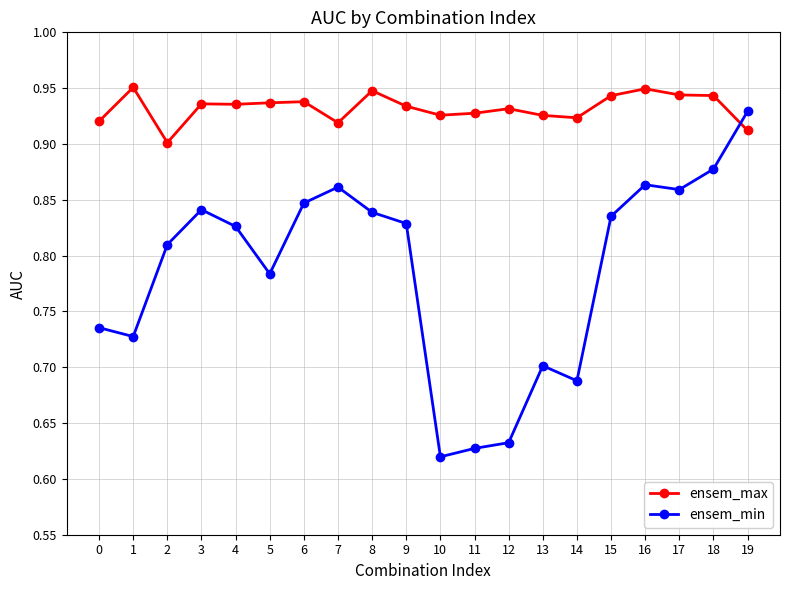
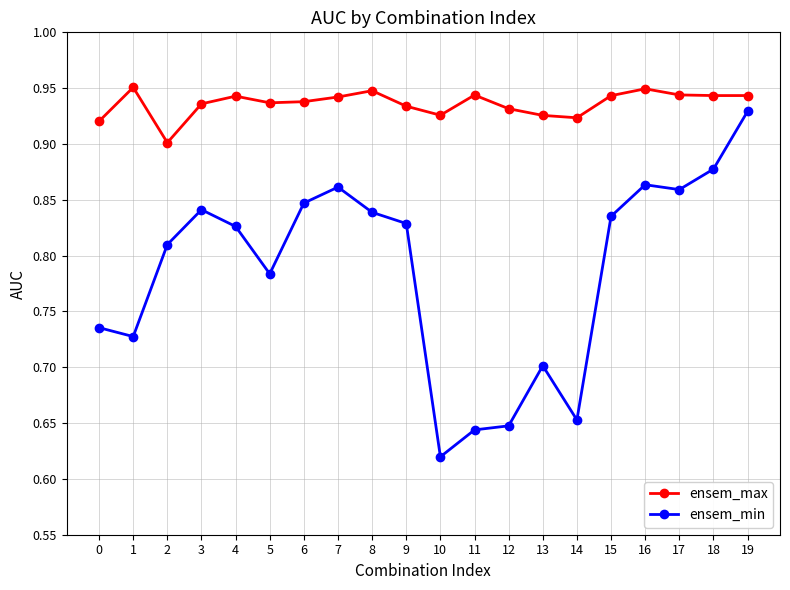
ensem_max, 4: 0.936 -> 0.943
ensem_max, 7: 0.919 -> 0.942
ensem_max, 11: 0.928 -> 0.944
ensem_min, 11: 0.627 -> 0.644
ensem_min, 12: 0.632 -> 0.648
ensem_min, 14: 0.688 -> 0.653
ensem_max, 19: 0.912 -> 0.943
